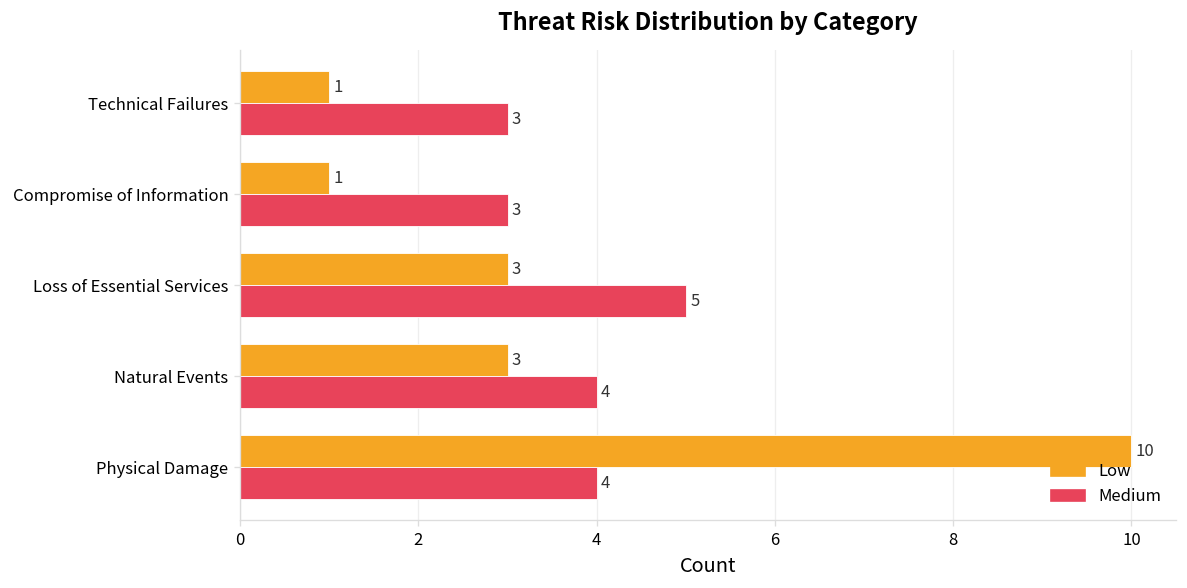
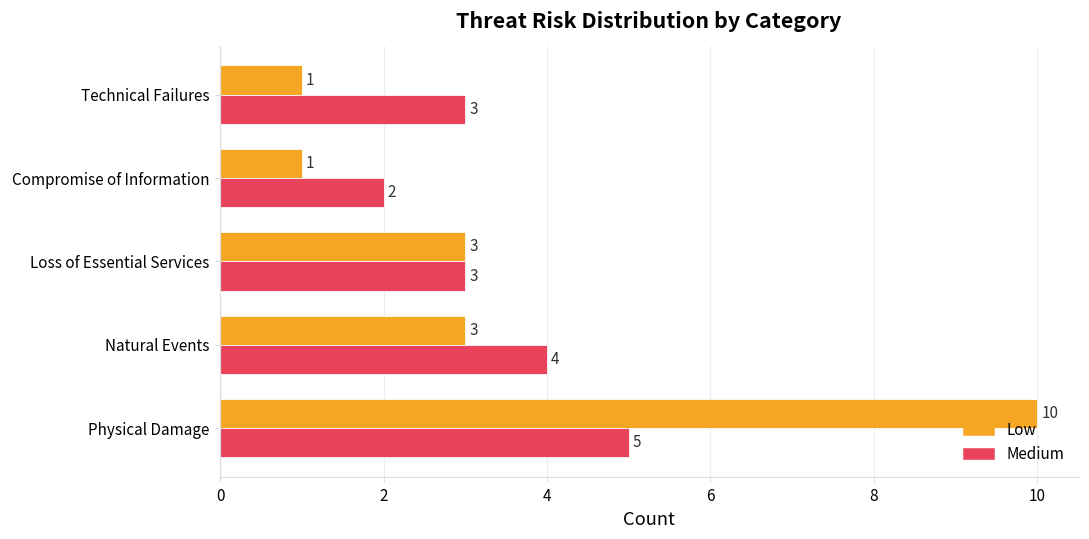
Medium, Compromise of Information: 3 -> 2
Medium, Loss of Essential Services: 5 -> 3
Medium, Physical Damage: 4 -> 5
